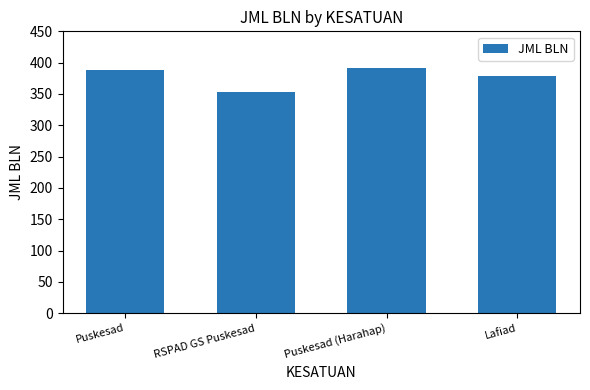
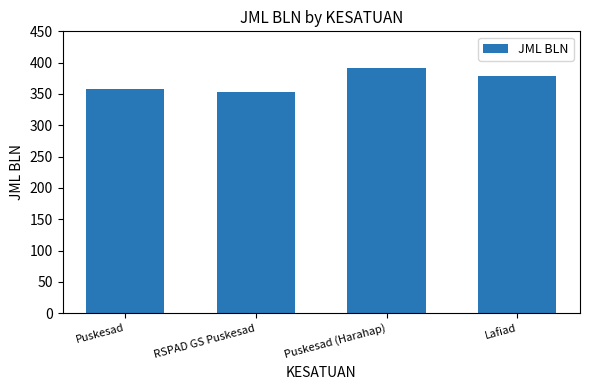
Puskesad: 390 -> 360
